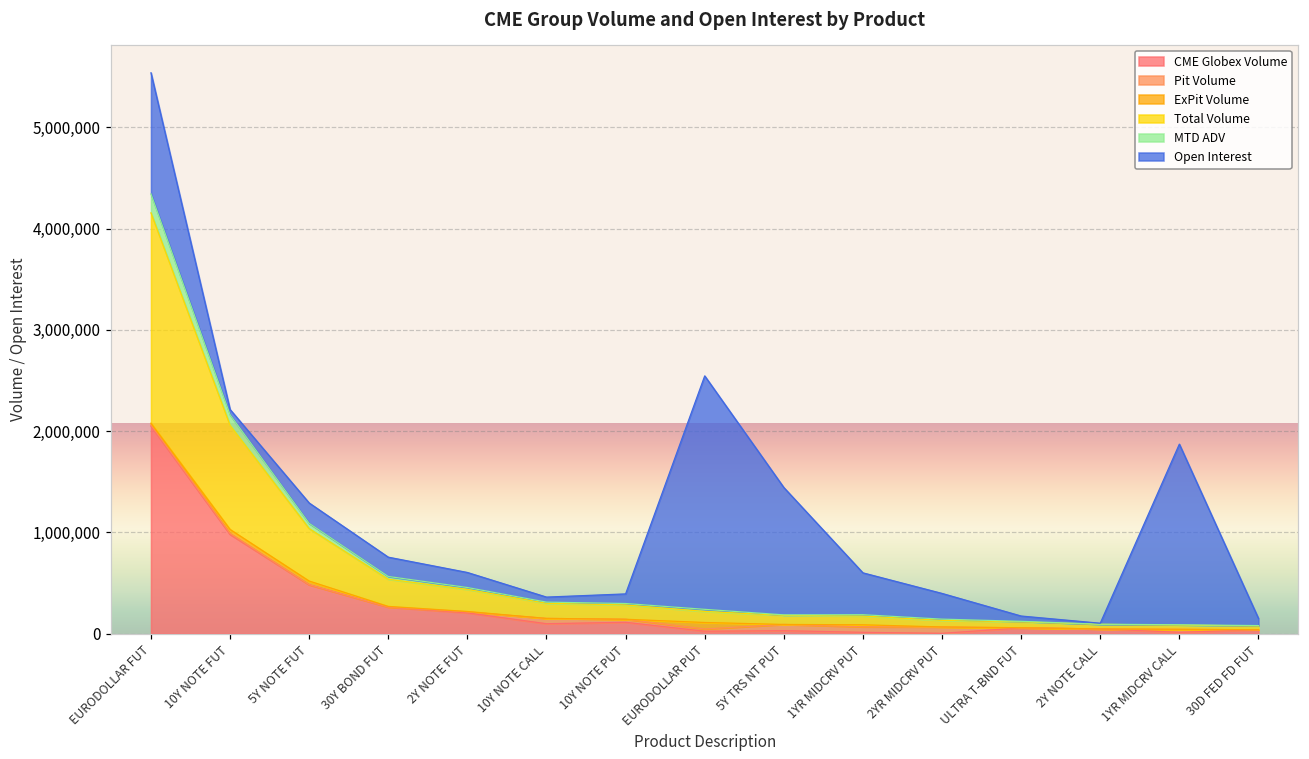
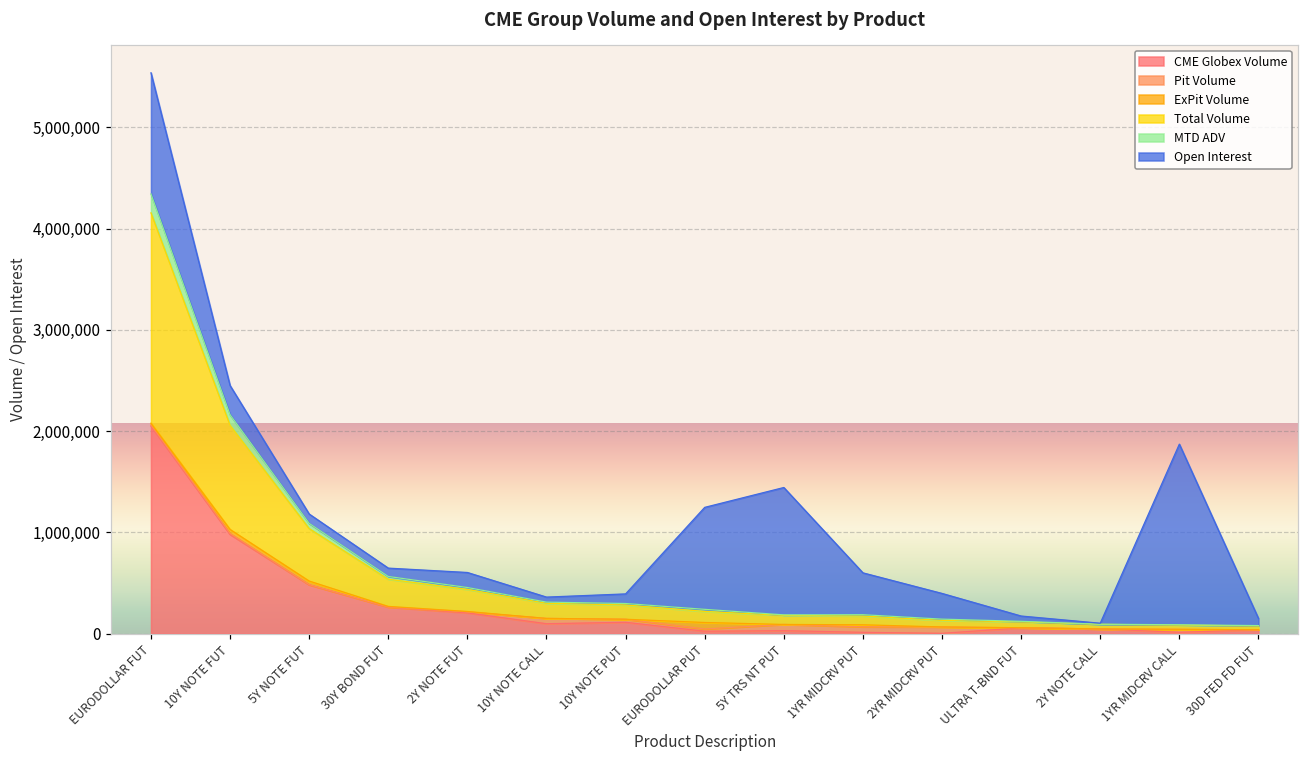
Open Interest, 10Y NOTE FUT: 100,000 -> 300,000
Open Interest, 5Y NOTE FUT: 200,000 -> 100,000
Open Interest, 30Y BOND FUT: 200,000 -> 100,000
Open Interest, EURODOLLAR PUT: 2,300,000 -> 1,000,000
